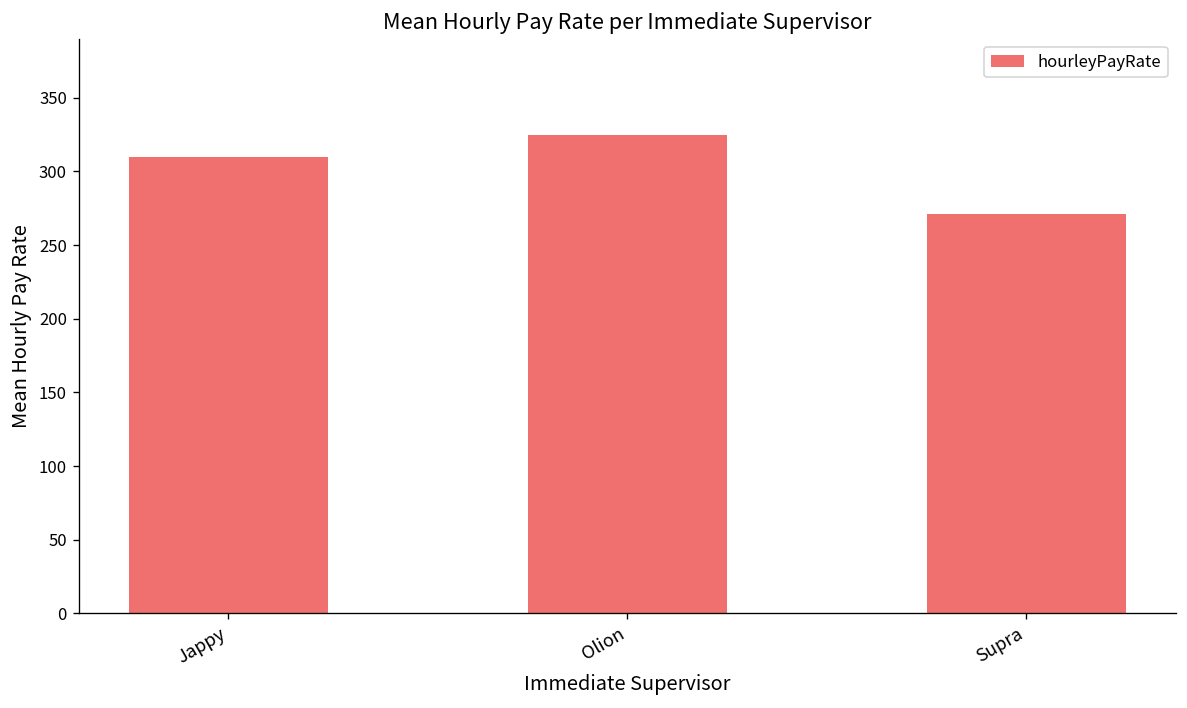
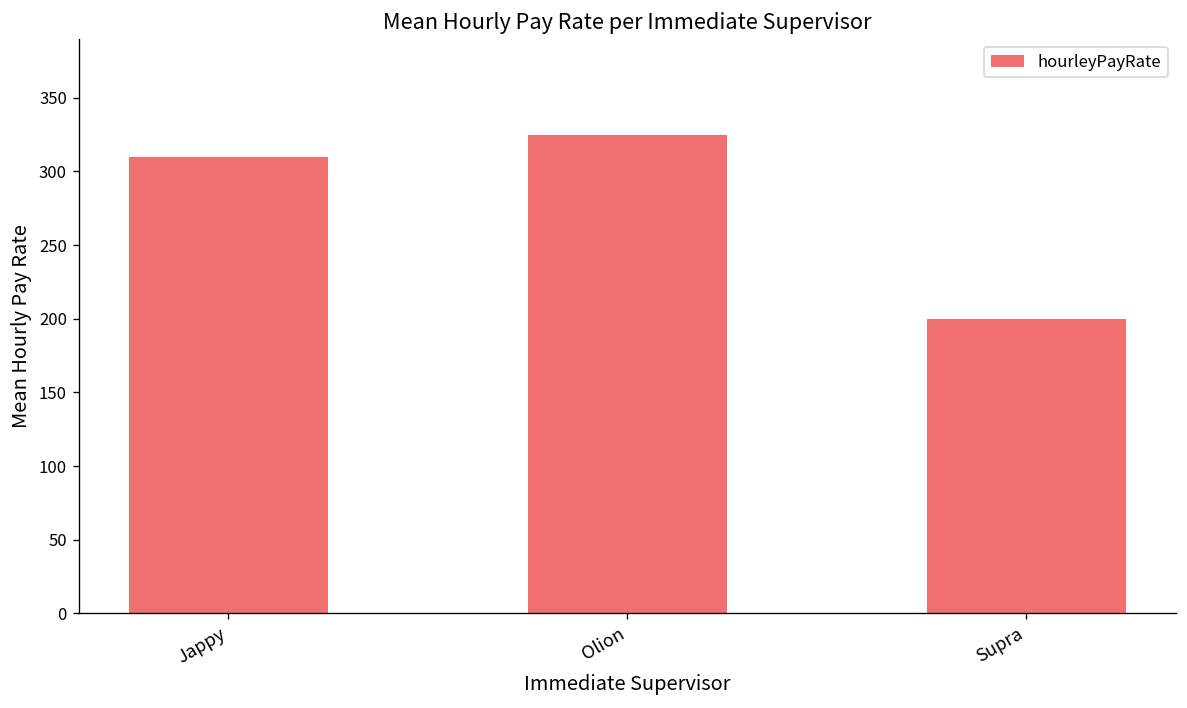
Supra: 271 -> 200
